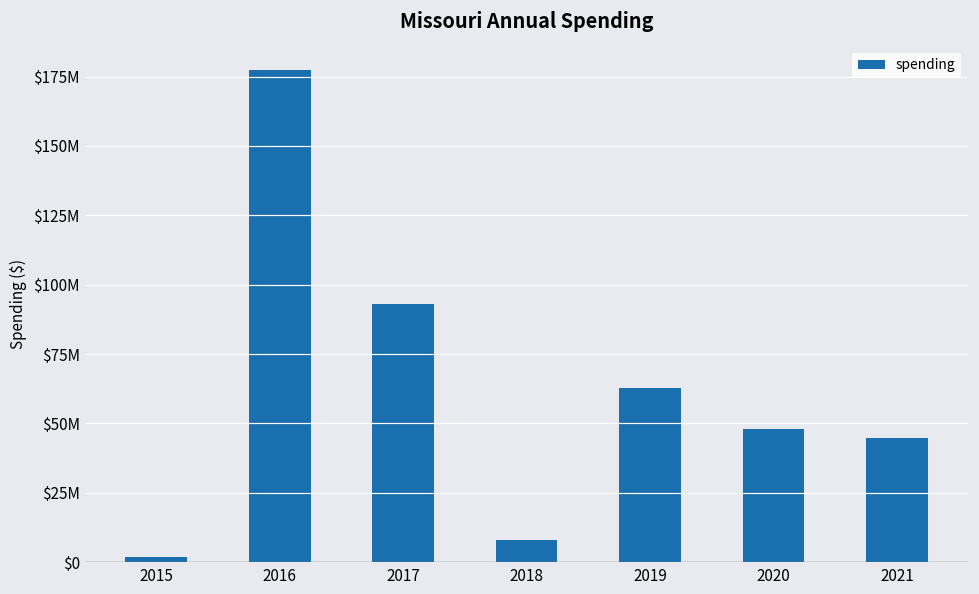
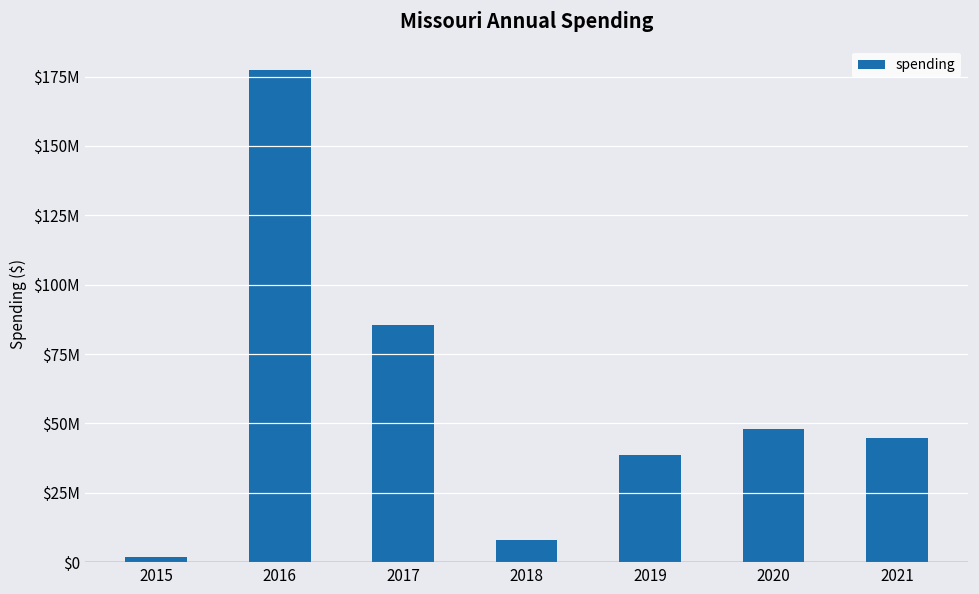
2017: $93000000 -> $85000000
2019: $63000000 -> $38000000
